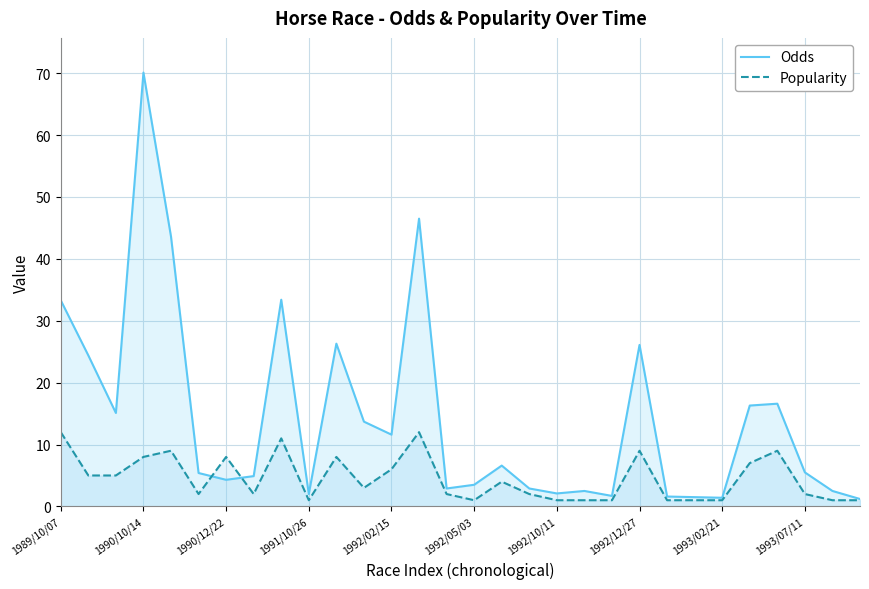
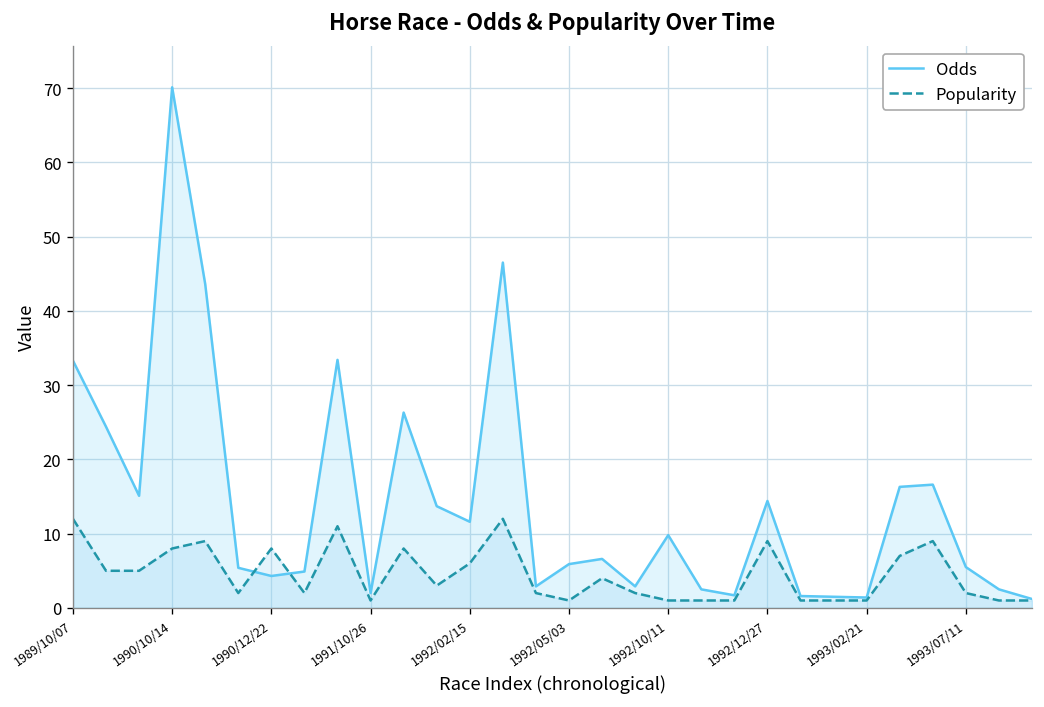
Odds, 1992/05/03: 4 -> 6
Odds, 1992/10/11: 2 -> 10
Odds, 1992/12/27: 26 -> 14
